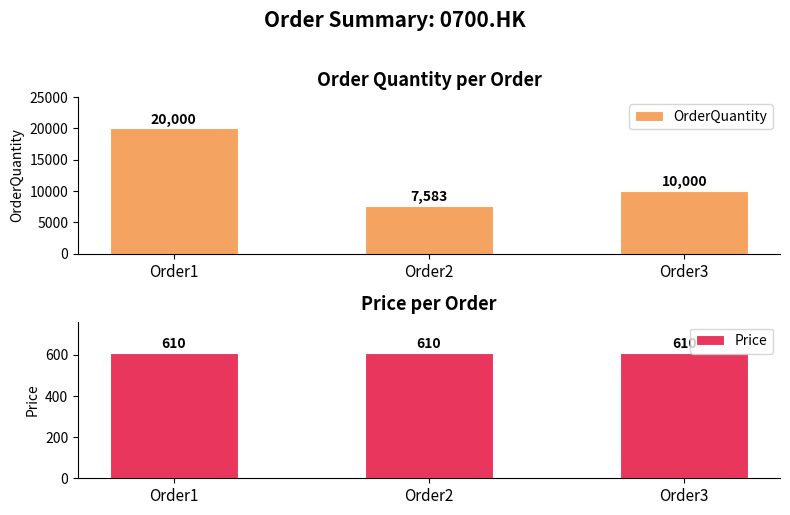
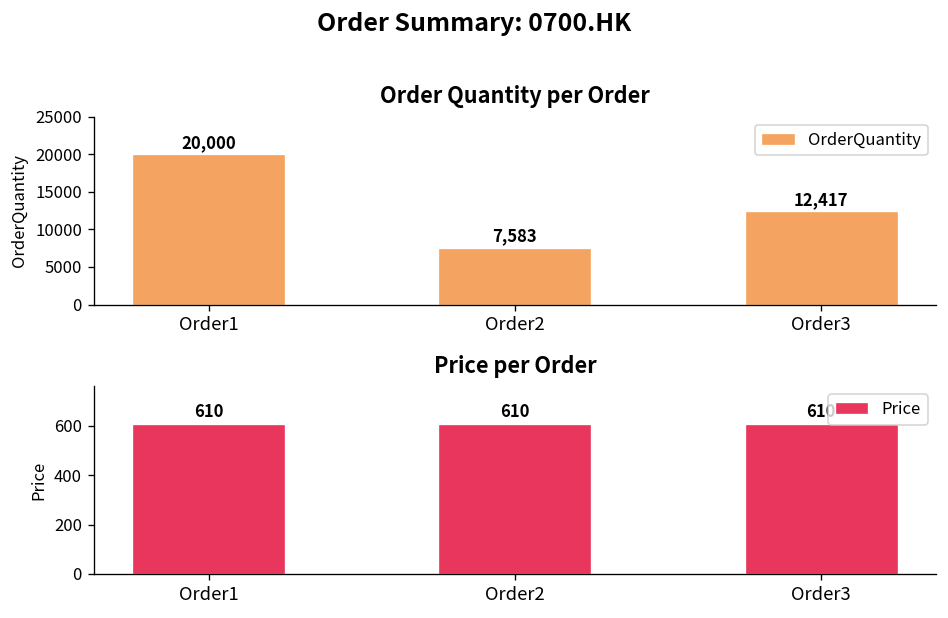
Order Quantity per Order, Order3: 10,000 -> 12,417
